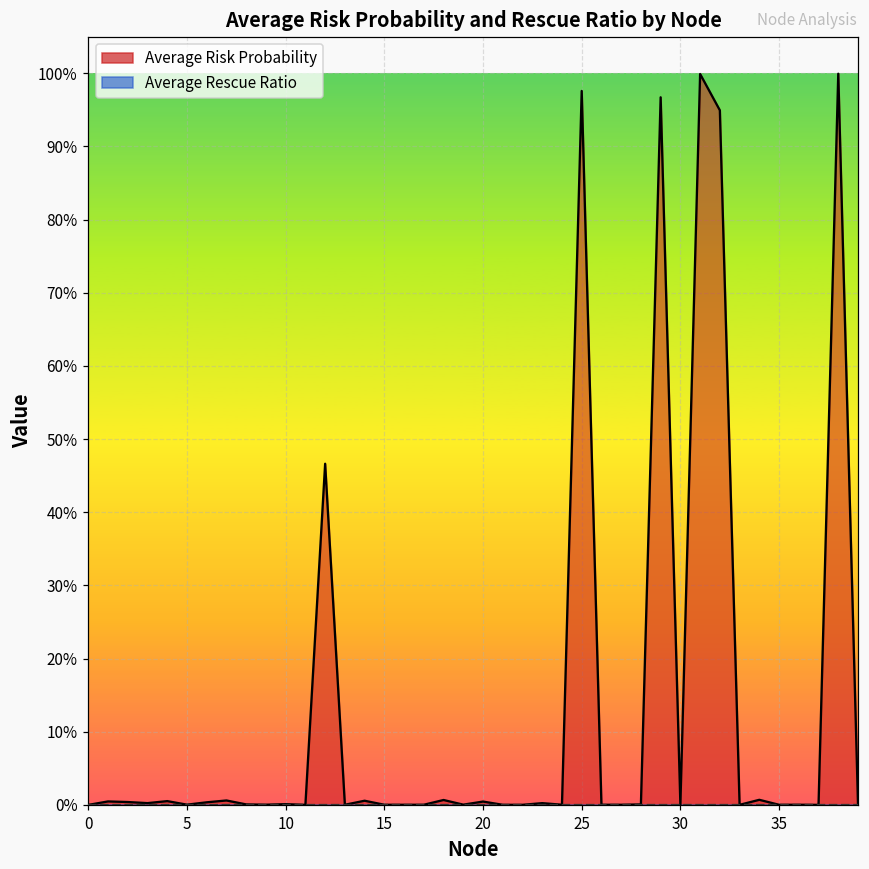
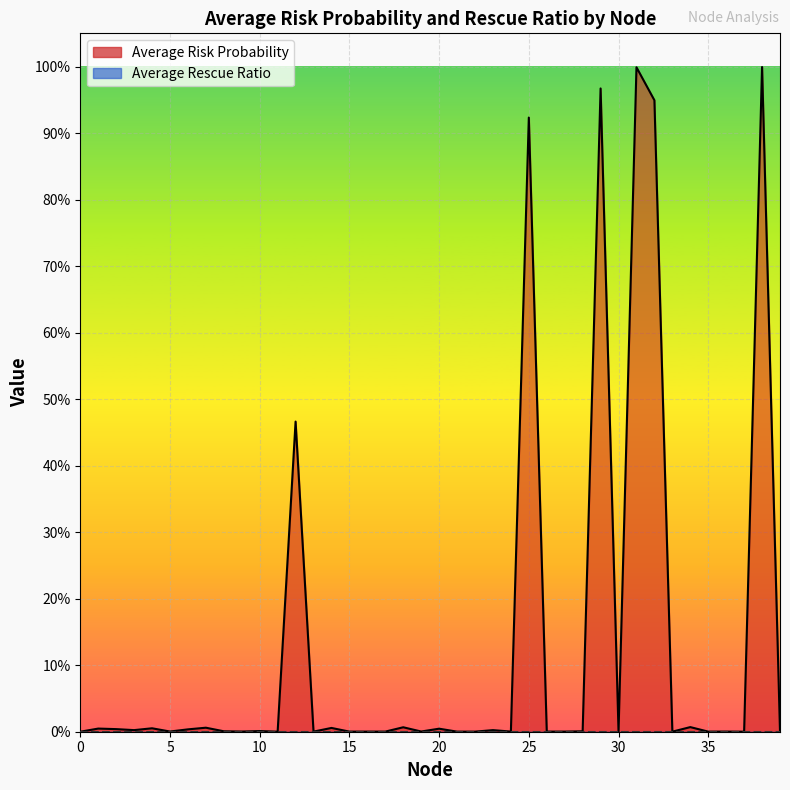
Average Risk Probability, 25: 98% -> 92%
